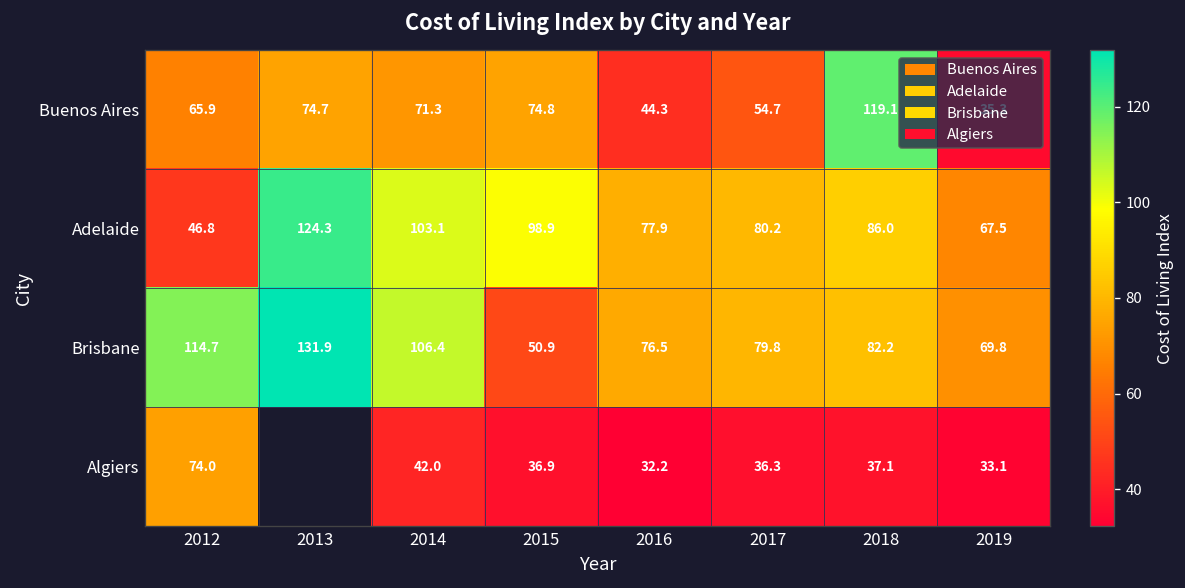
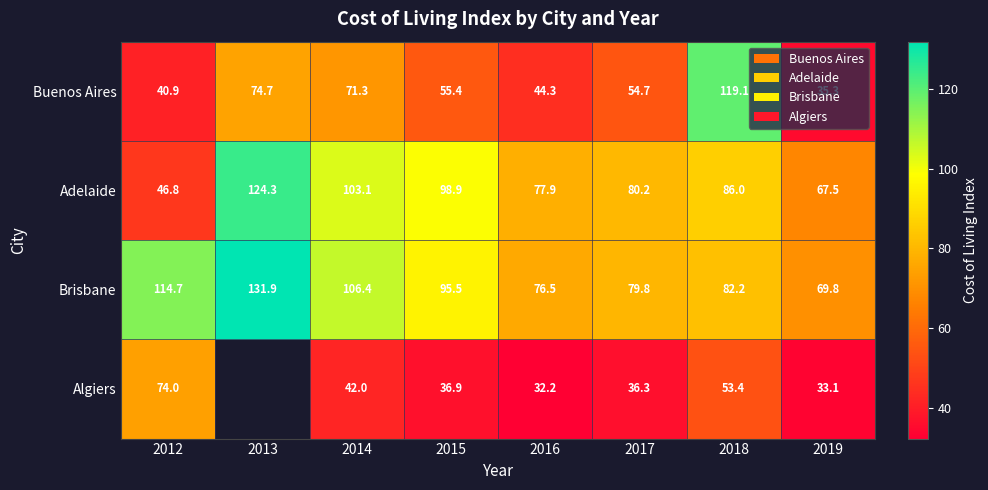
Buenos Aires, 2012: 65.9 -> 40.9
Buenos Aires, 2015: 74.8 -> 55.4
Brisbane, 2015: 50.9 -> 95.5
Algiers, 2018: 37.1 -> 53.4
